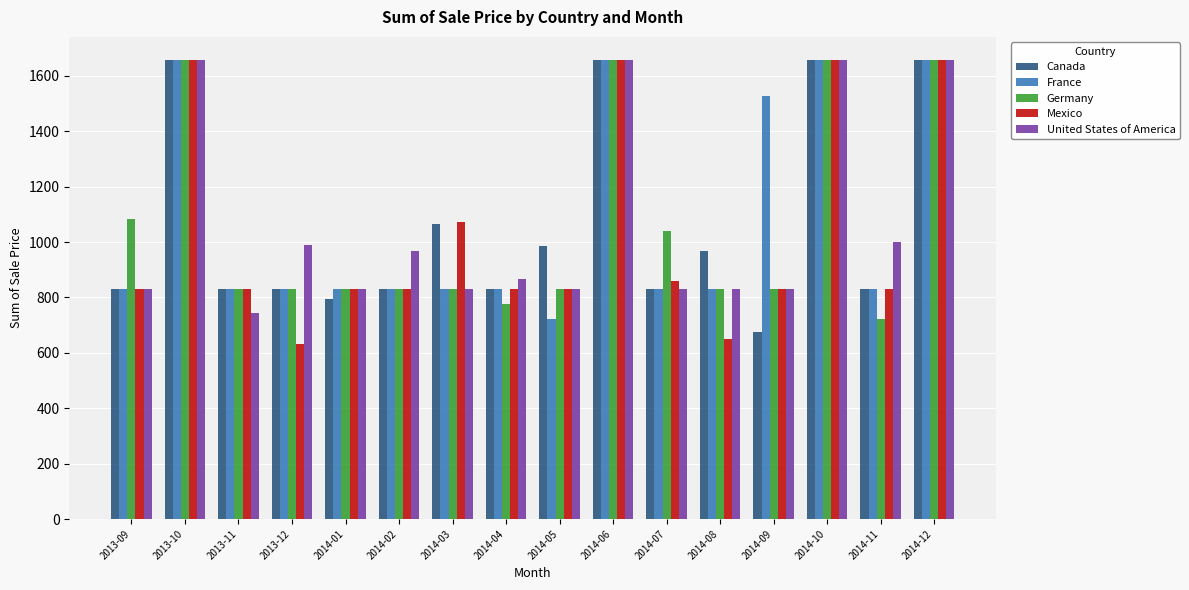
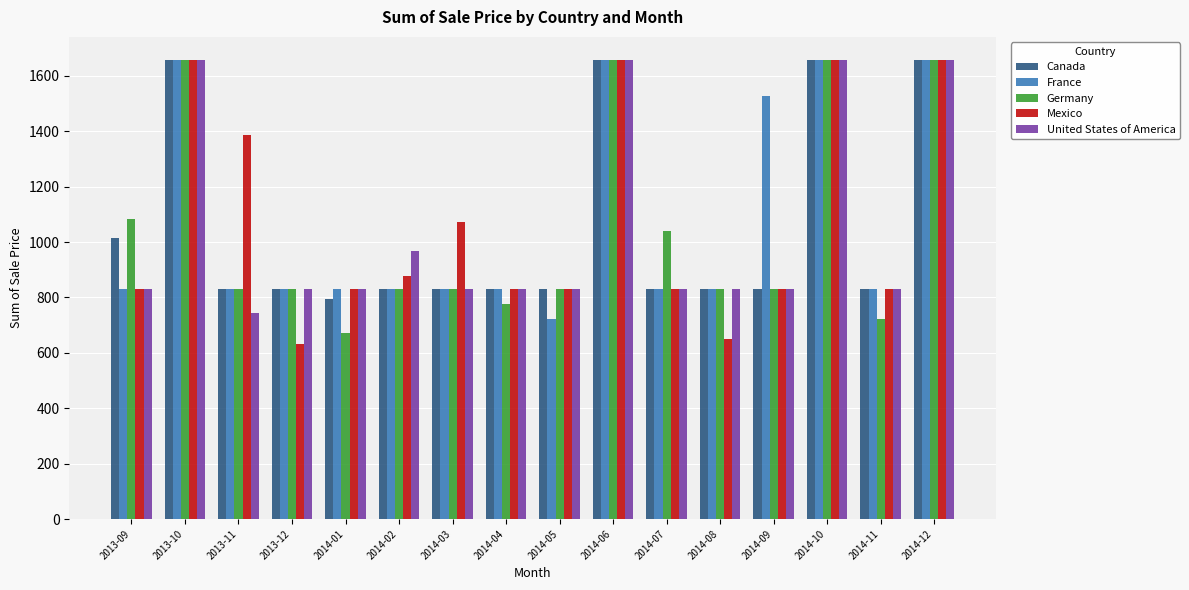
Canada, 2013-09: 830 -> 1010
Mexico, 2013-11: 830 -> 1390
United States of America, 2013-12: 990 -> 830
Germany, 2014-01: 830 -> 670
Mexico, 2014-02: 830 -> 880
Canada, 2014-03: 1060 -> 830
United States of America, 2014-04: 870 -> 830
Canada, 2014-05: 990 -> 830
Mexico, 2014-07: 860 -> 830
Canada, 2014-08: 970 -> 830
Canada, 2014-09: 680 -> 830
United States of America, 2014-11: 1000 -> 830
